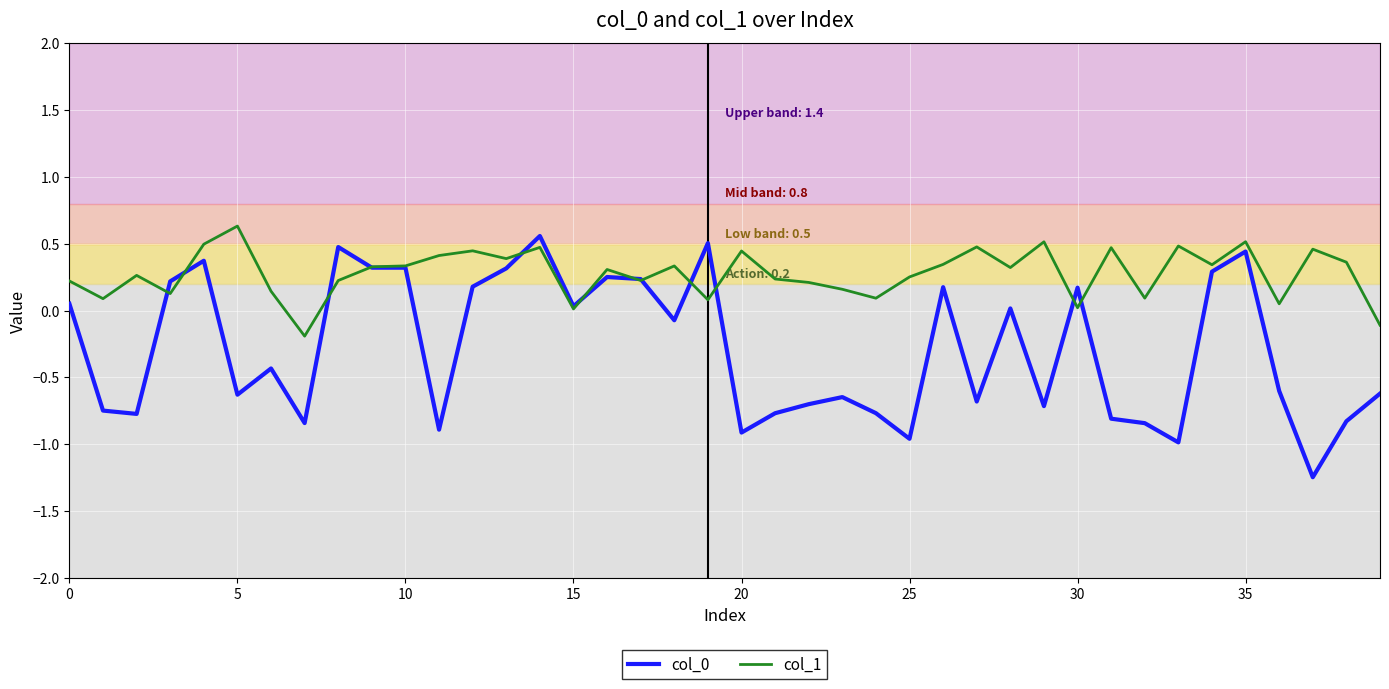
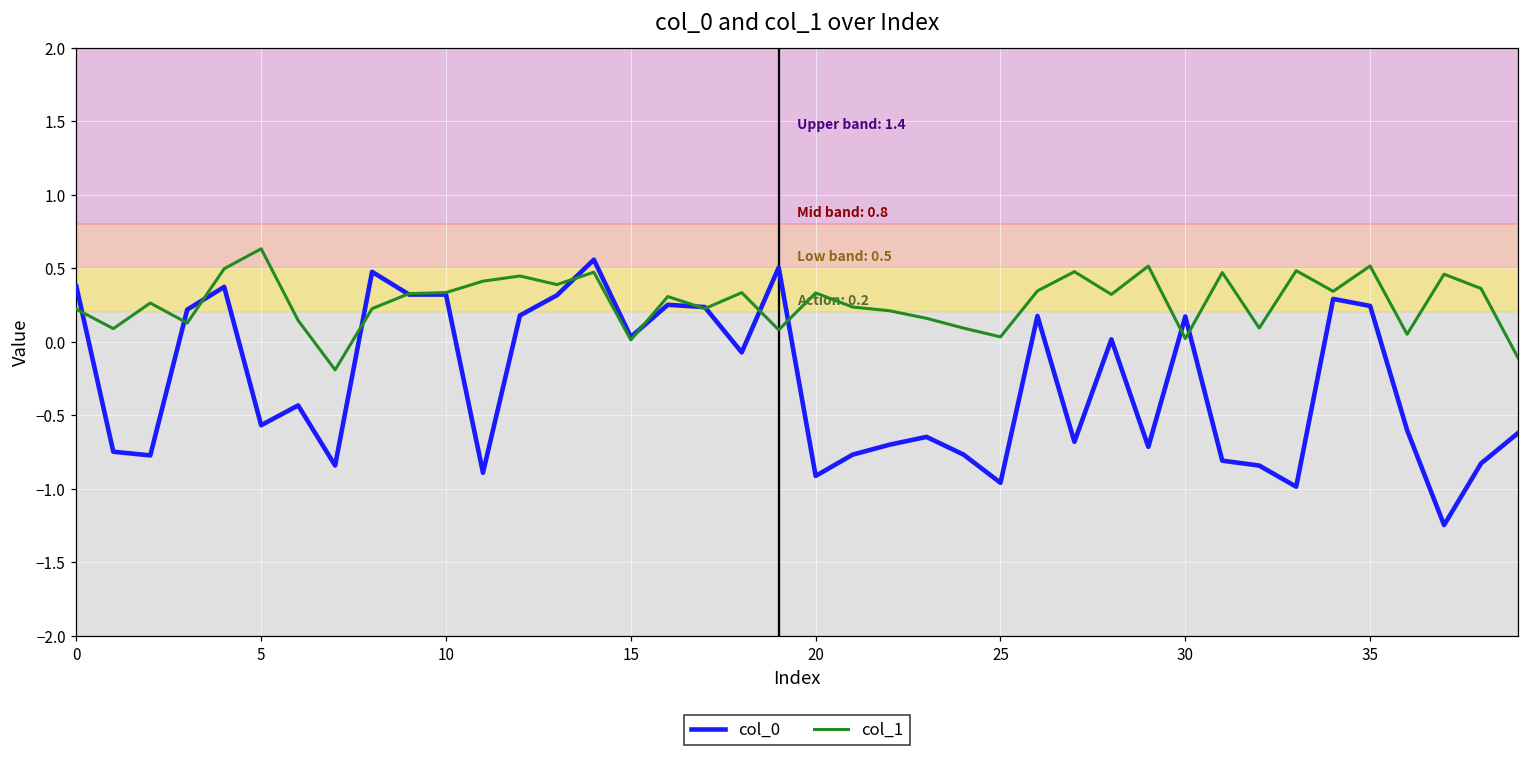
col_0, 0: 0.05 -> 0.38
col_0, 5: -0.63 -> -0.57
col_1, 20: 0.45 -> 0.33
col_1, 25: 0.25 -> 0.03
col_0, 35: 0.44 -> 0.24
